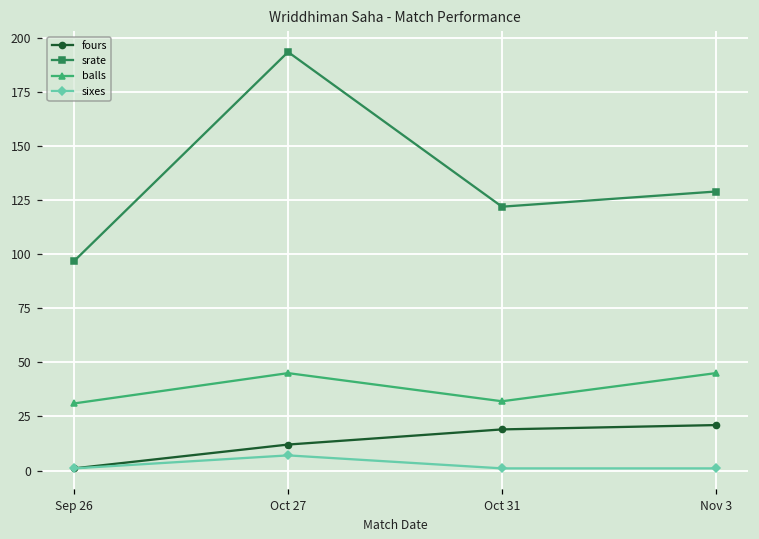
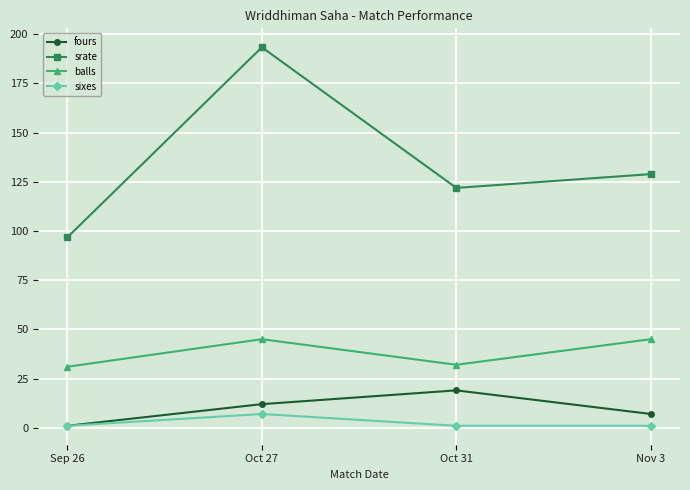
fours, Nov 3: 21 -> 7
